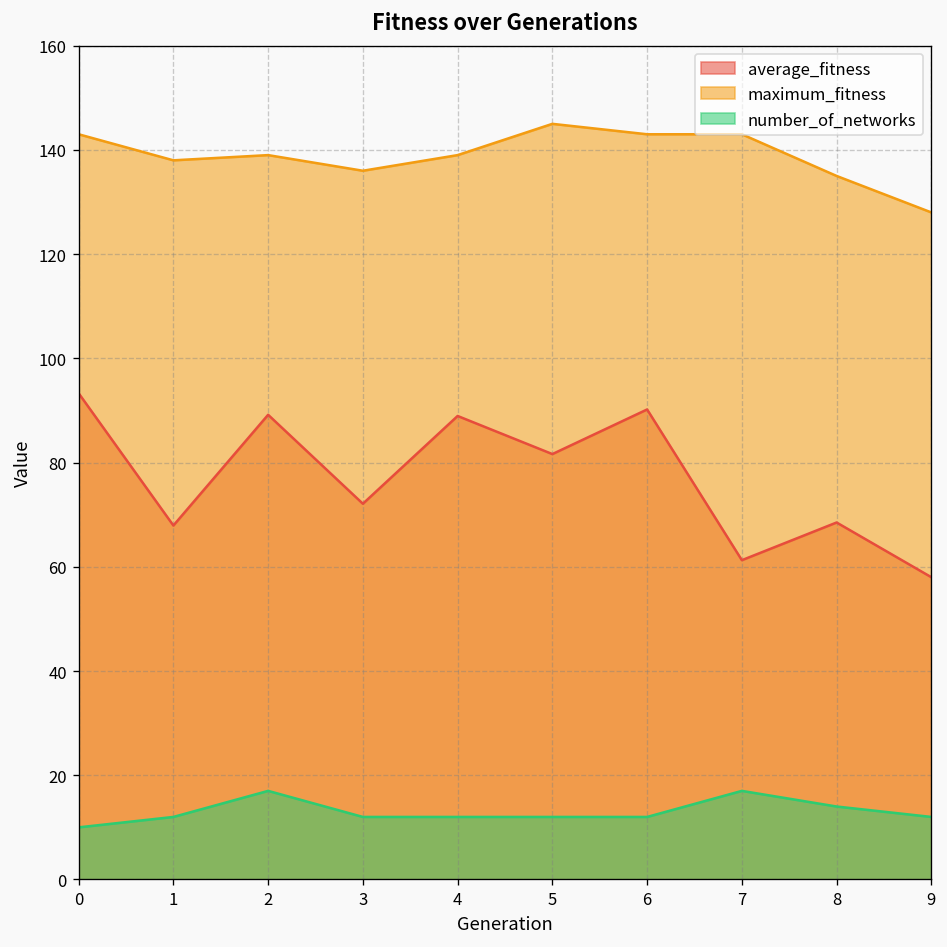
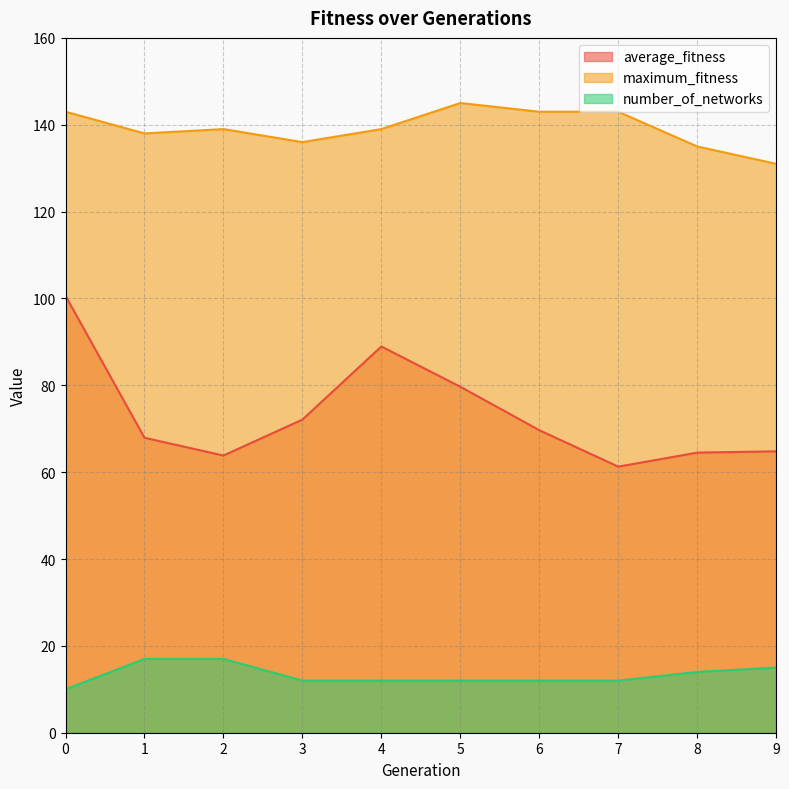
average_fitness, 0: 93 -> 101
number_of_networks, 1: 12 -> 17
average_fitness, 2: 89 -> 64
average_fitness, 5: 82 -> 80
average_fitness, 6: 90 -> 70
number_of_networks, 7: 17 -> 12
average_fitness, 8: 69 -> 65
average_fitness, 9: 58 -> 65
maximum_fitness, 9: 128 -> 131
number_of_networks, 9: 12 -> 15
